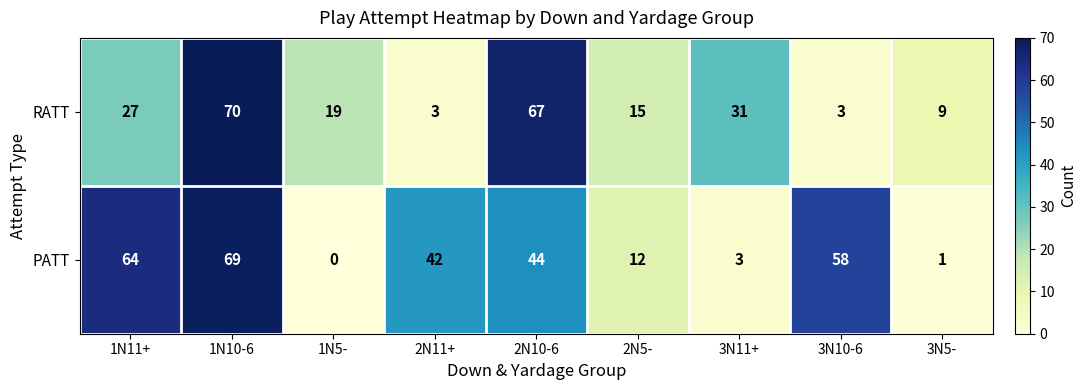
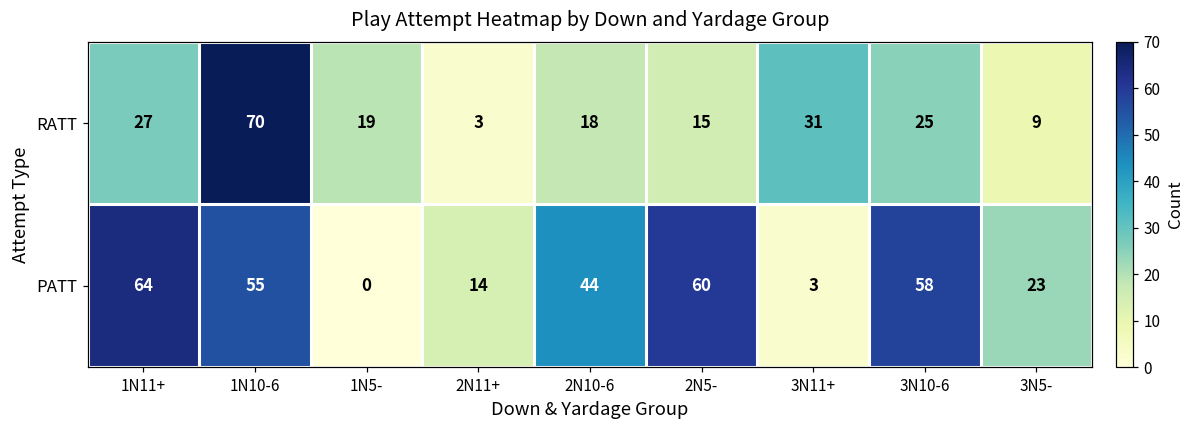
RATT, 2N10-6: 67 -> 18
RATT, 3N10-6: 3 -> 25
PATT, 1N10-6: 69 -> 55
PATT, 2N11+: 42 -> 14
PATT, 2N5-: 12 -> 60
PATT, 3N5-: 1 -> 23
